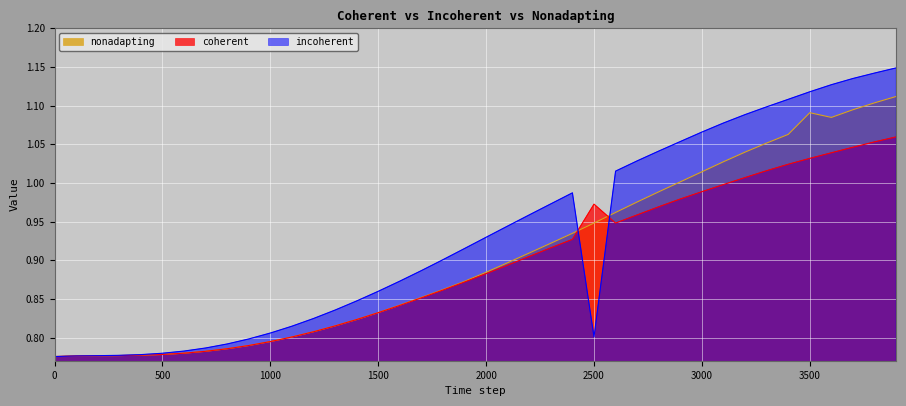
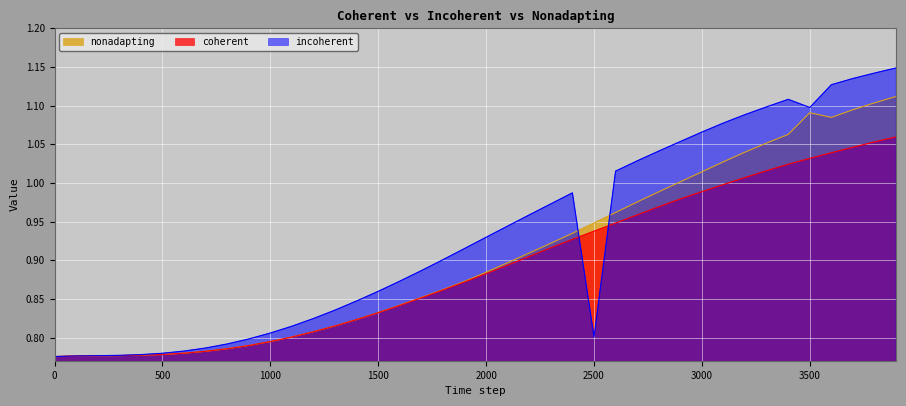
coherent, 2500: 0.97 -> 0.94
incoherent, 3500: 1.12 -> 1.10
